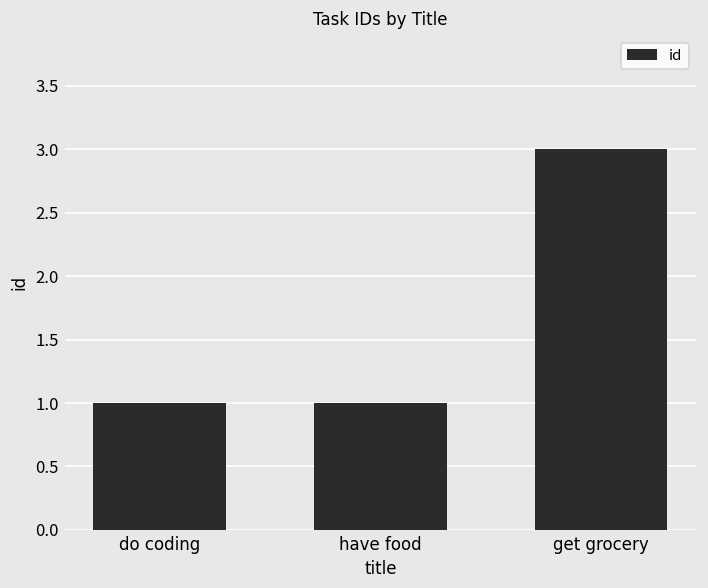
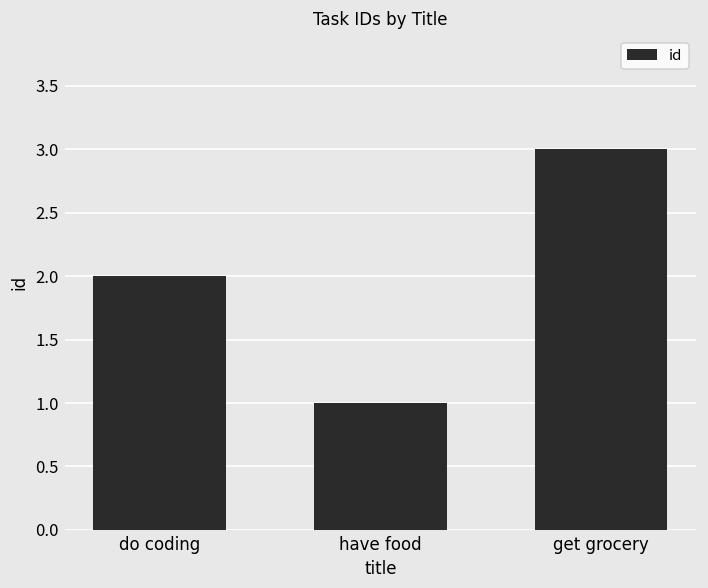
do coding: 1 -> 2
